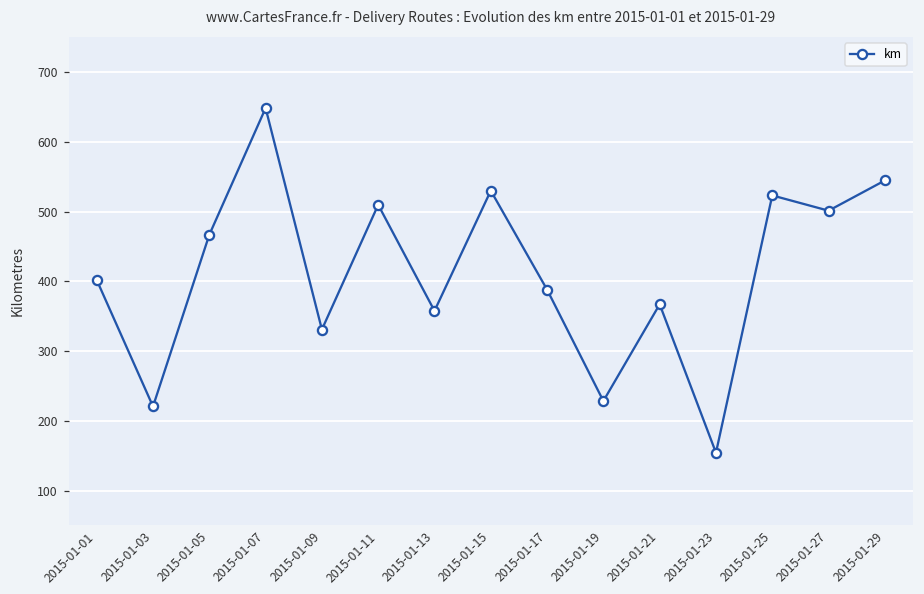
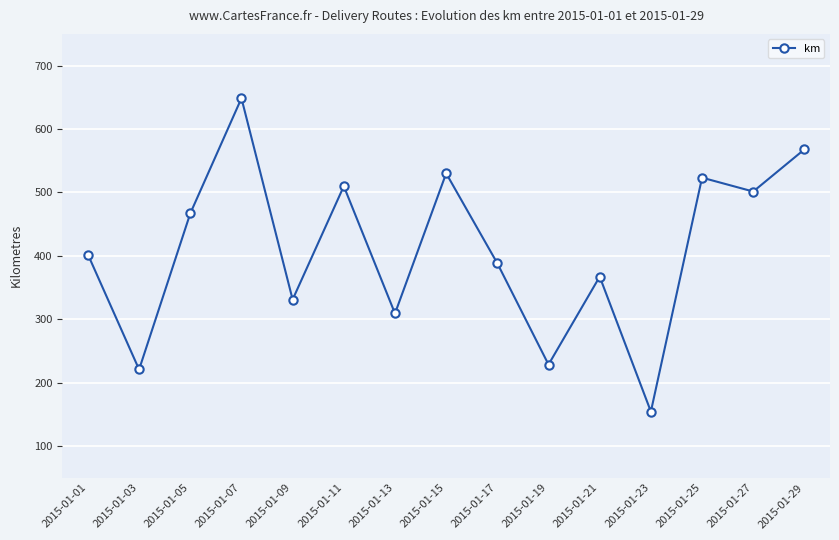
2015-01-13: 360 -> 310
2015-01-29: 540 -> 570
